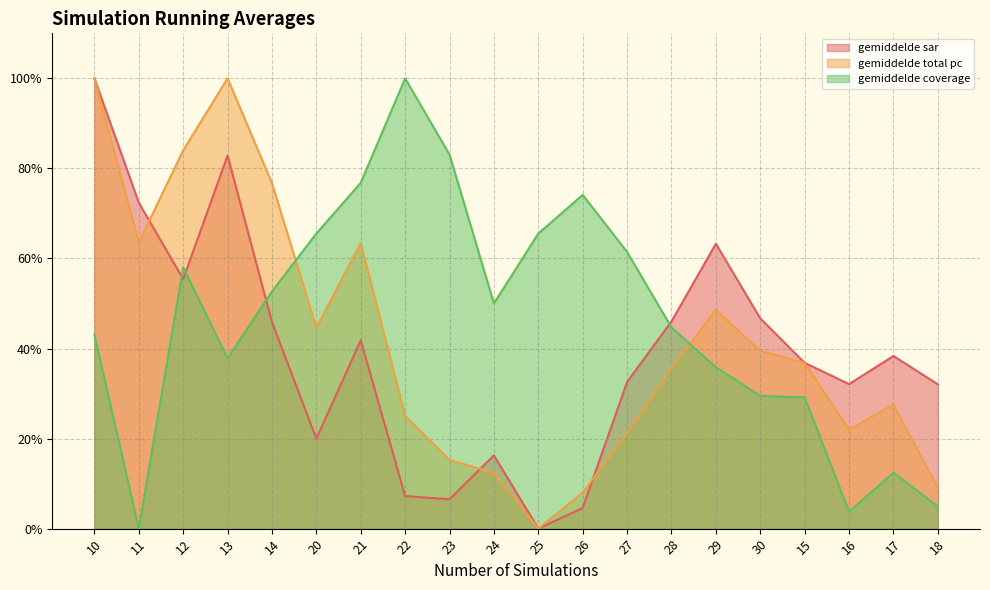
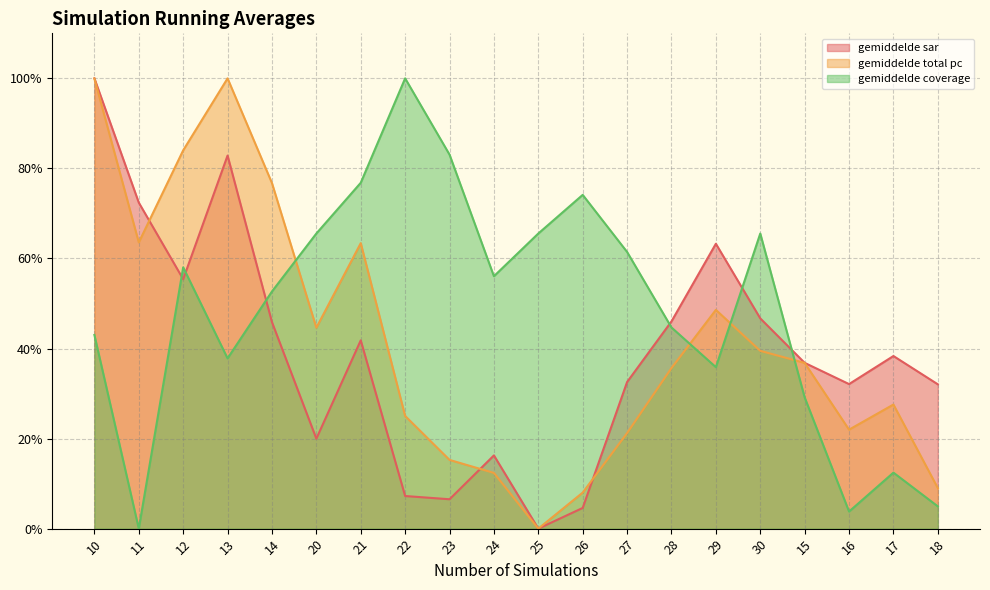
gemiddelde coverage, 24: 50% -> 56%
gemiddelde coverage, 30: 29% -> 66%
